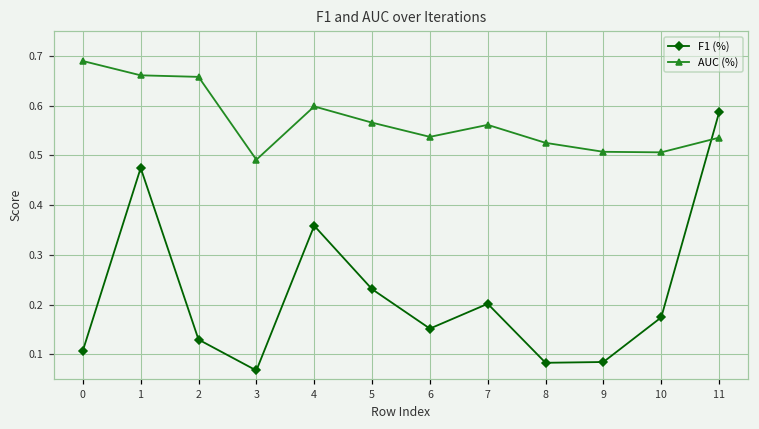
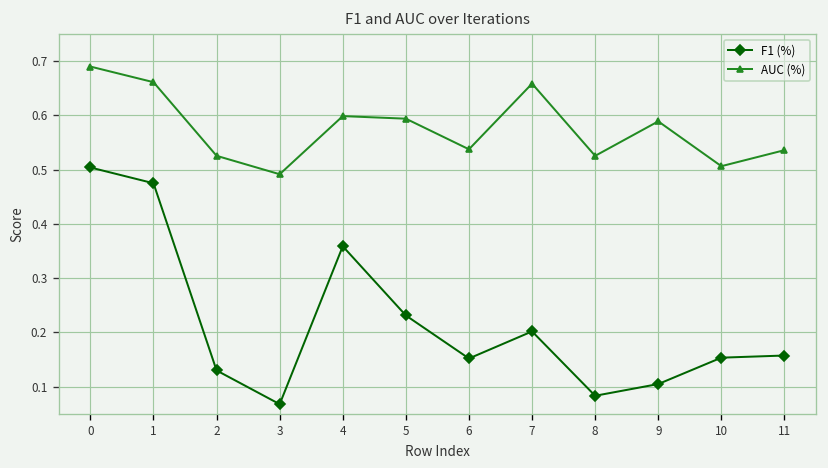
F1 (%), 0: 0.11 -> 0.50
AUC (%), 2: 0.66 -> 0.53
AUC (%), 5: 0.57 -> 0.59
AUC (%), 7: 0.56 -> 0.66
F1 (%), 9: 0.08 -> 0.10
AUC (%), 9: 0.51 -> 0.59
F1 (%), 10: 0.17 -> 0.15
F1 (%), 11: 0.59 -> 0.16
